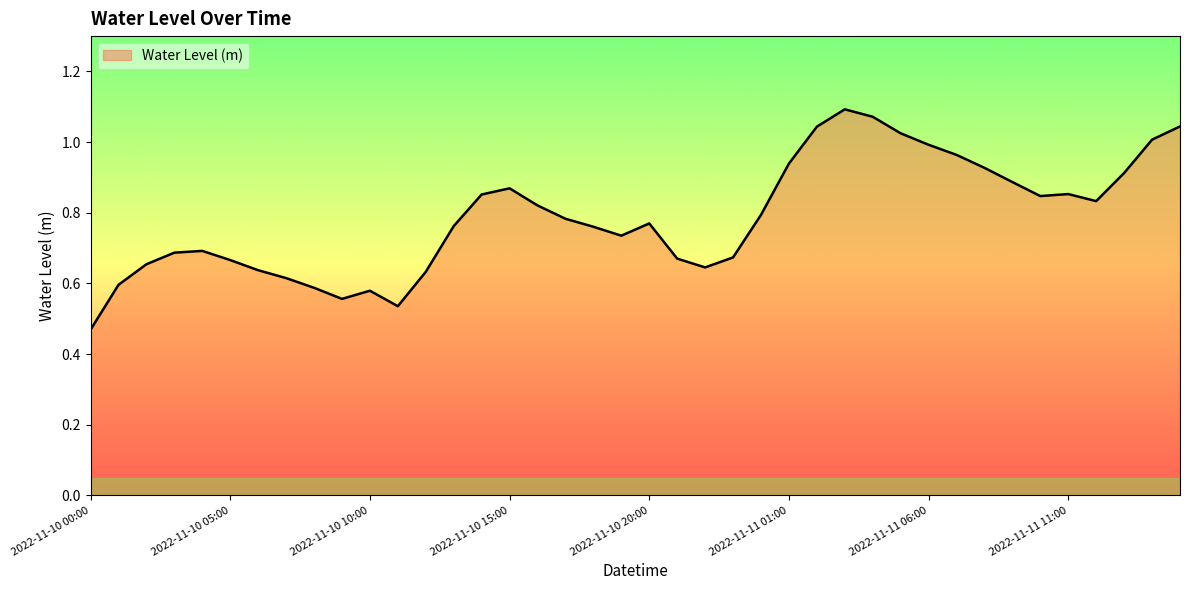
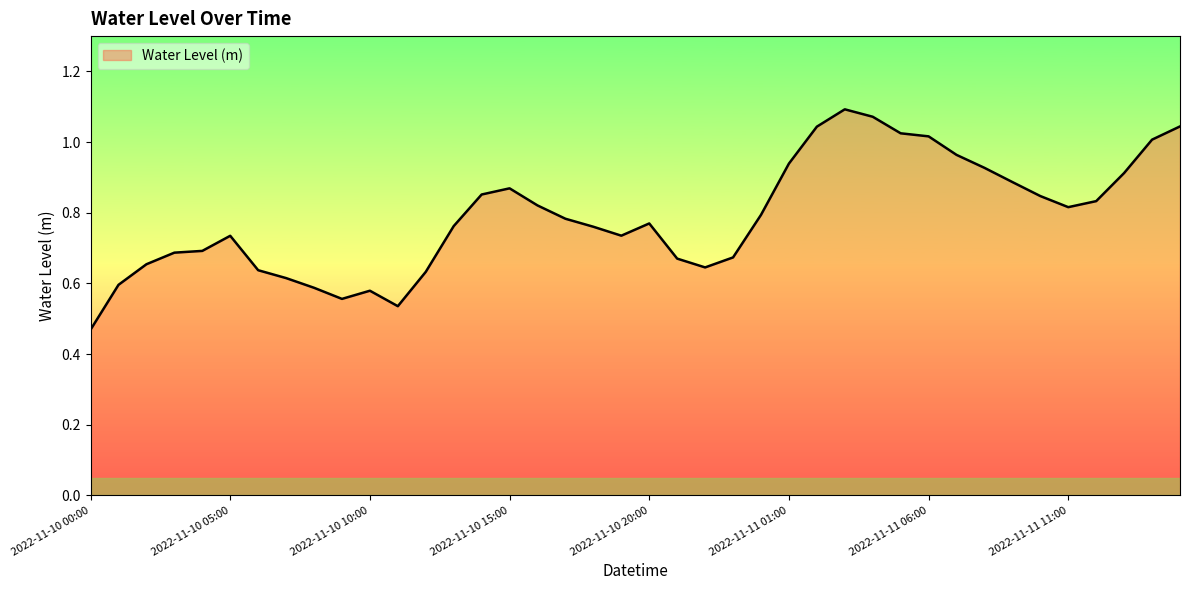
2022-11-10 05:00: 0.67 -> 0.73
2022-11-11 06:00: 0.99 -> 1.02
2022-11-11 11:00: 0.85 -> 0.82
